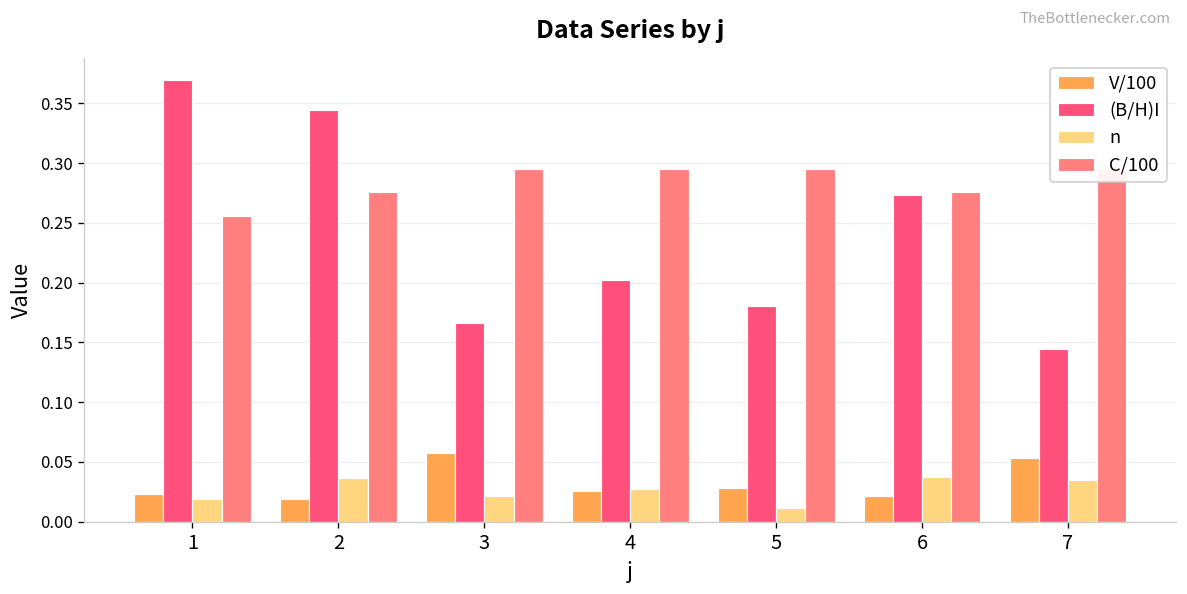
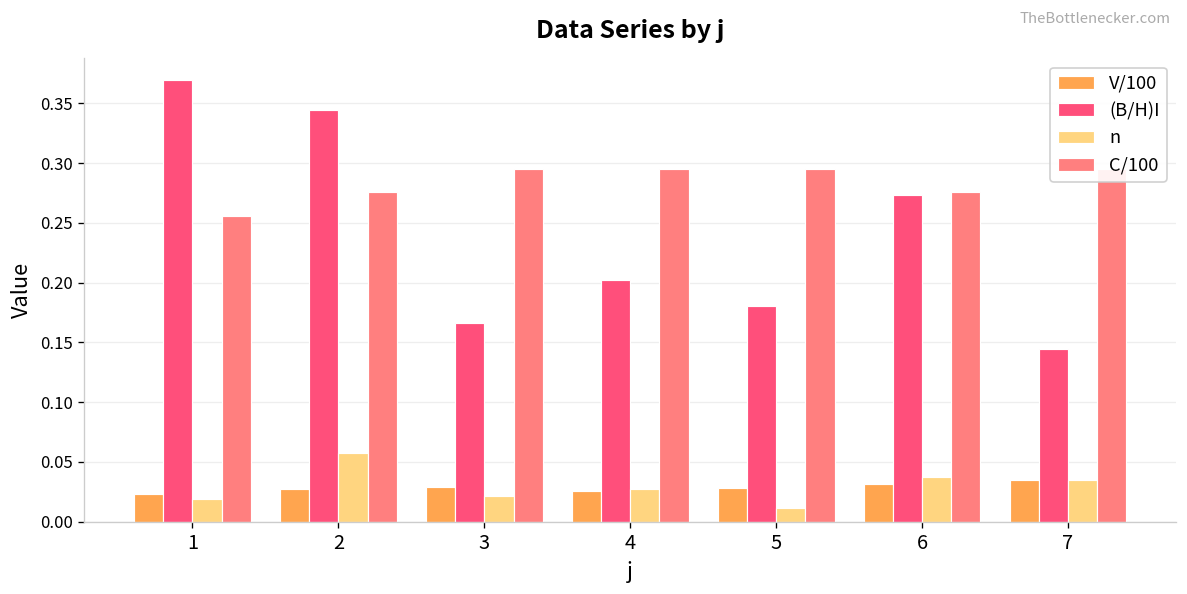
V/100, 2: 0.02 -> 0.03
n, 2: 0.04 -> 0.06
V/100, 3: 0.06 -> 0.03
V/100, 6: 0.02 -> 0.03
V/100, 7: 0.05 -> 0.04
